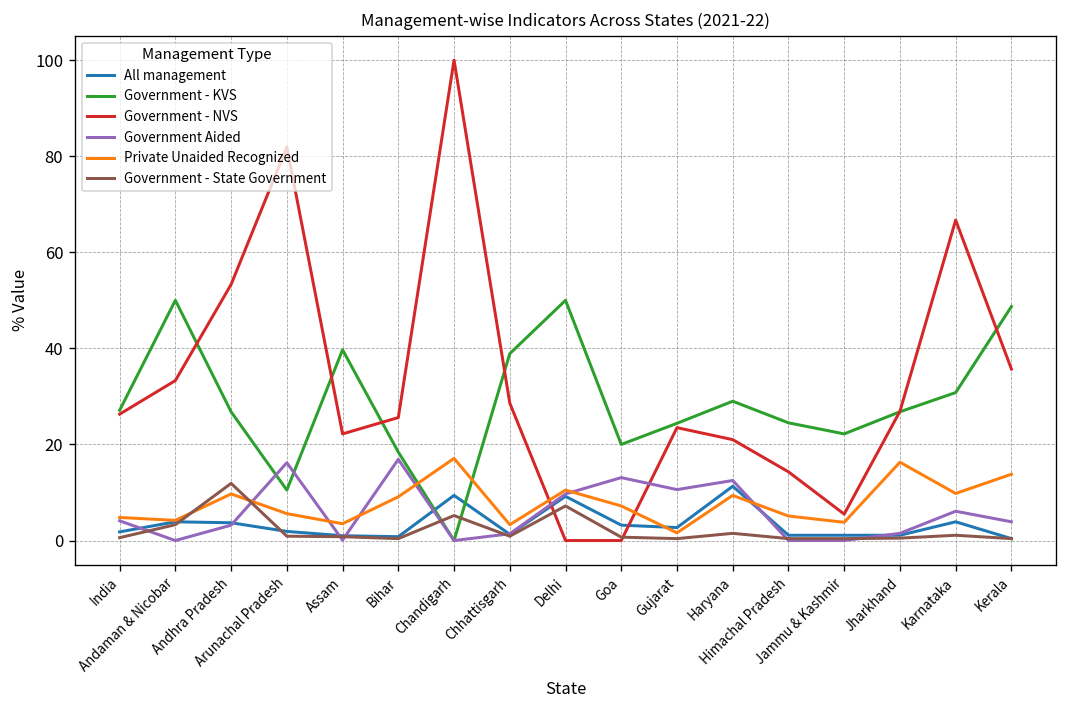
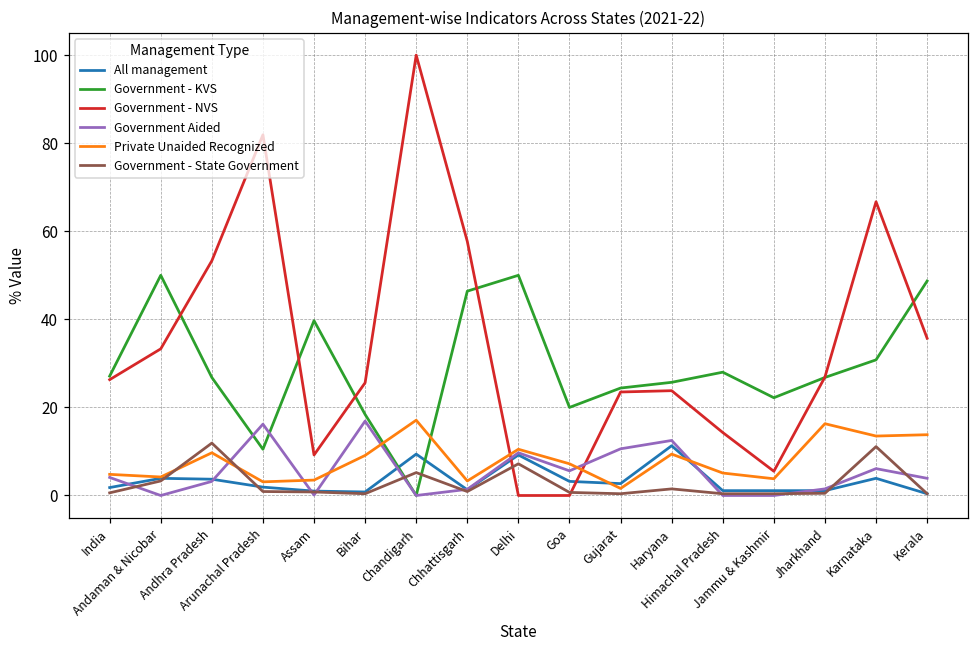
Private Unaided Recognized, Arunachal Pradesh: 6 -> 3
Government - NVS, Assam: 22 -> 9
Government - KVS, Chhattisgarh: 39 -> 46
Government - NVS, Chhattisgarh: 29 -> 58
Government Aided, Goa: 13 -> 6
Government - KVS, Haryana: 29 -> 26
Government - NVS, Haryana: 21 -> 24
Government - KVS, Himachal Pradesh: 25 -> 28
Private Unaided Recognized, Karnataka: 10 -> 14
Government - State Government, Karnataka: 1 -> 11
